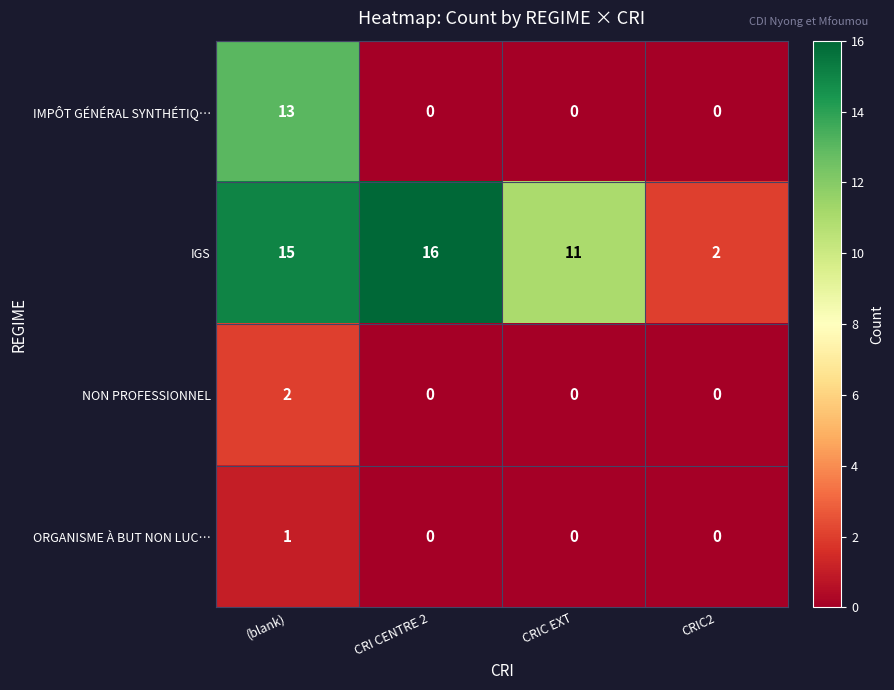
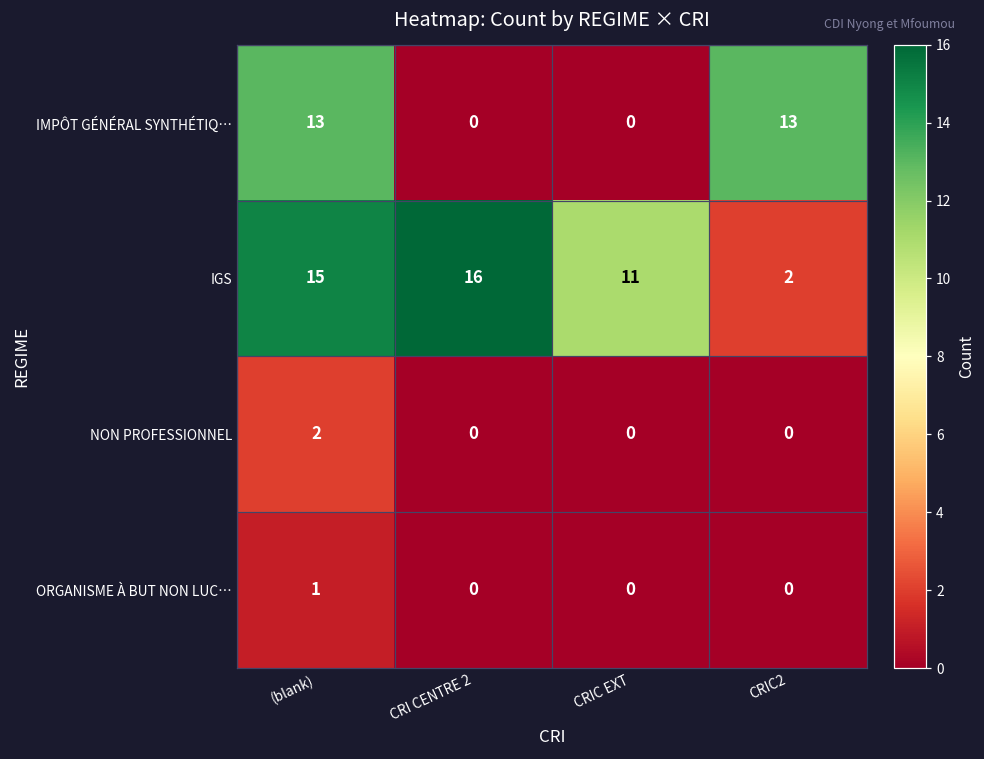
IMPÔT GÉNÉRAL SYNTHÉTIQ…, CRIC2: 0 -> 13
